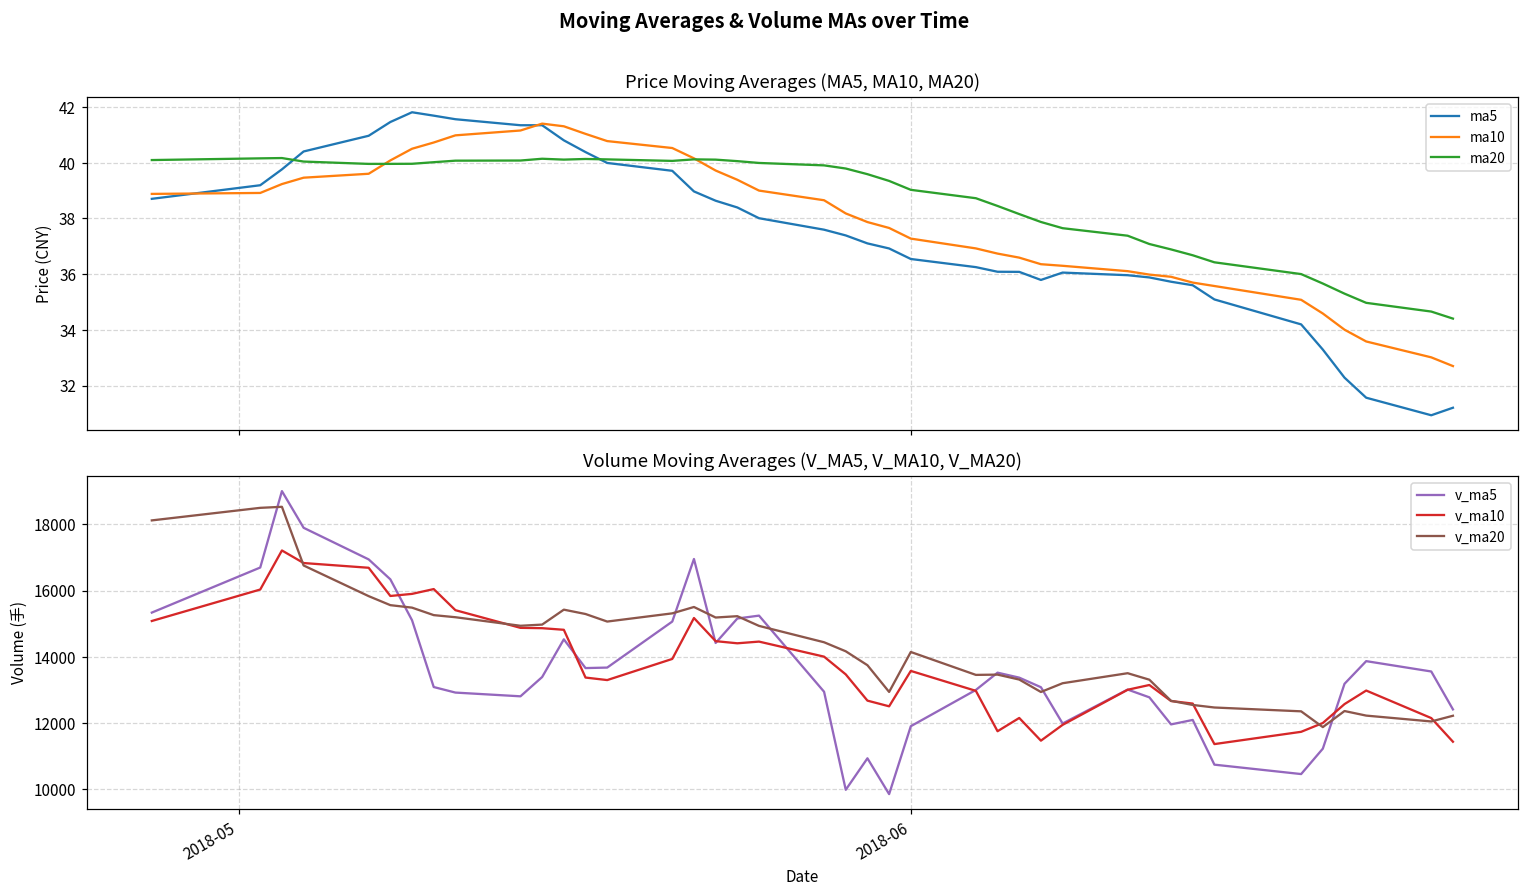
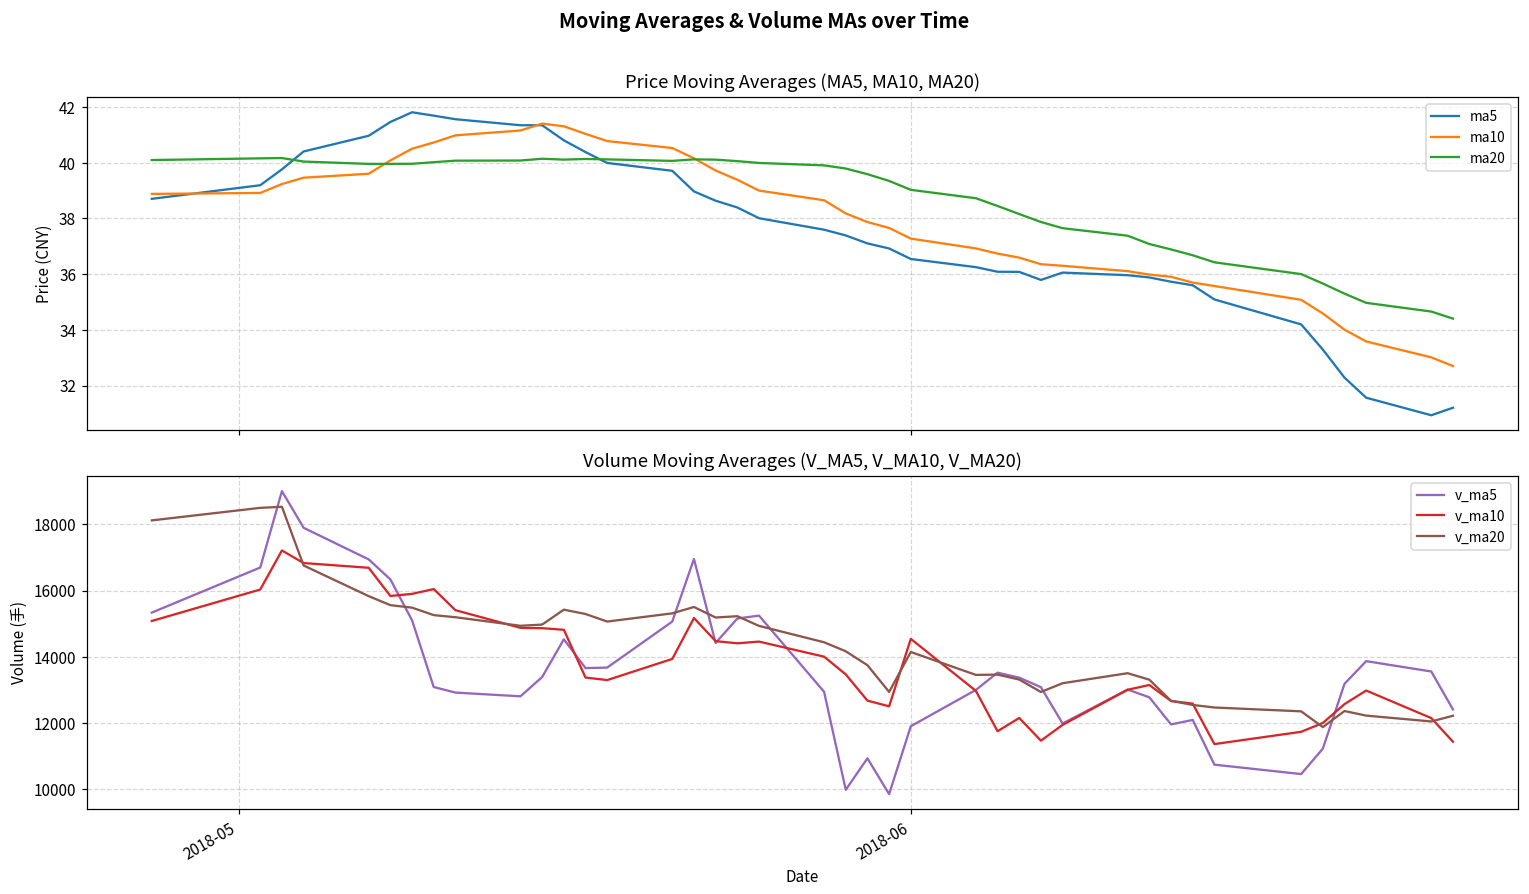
Volume Moving Averages (V_MA5, V_MA10, V_MA20), v_ma10, 2018-06: 13600 -> 14500
